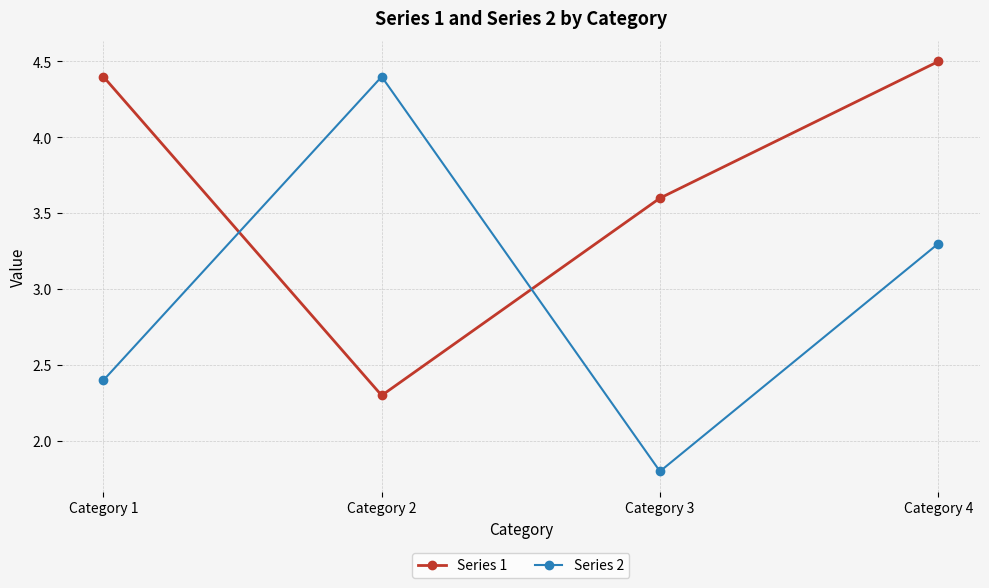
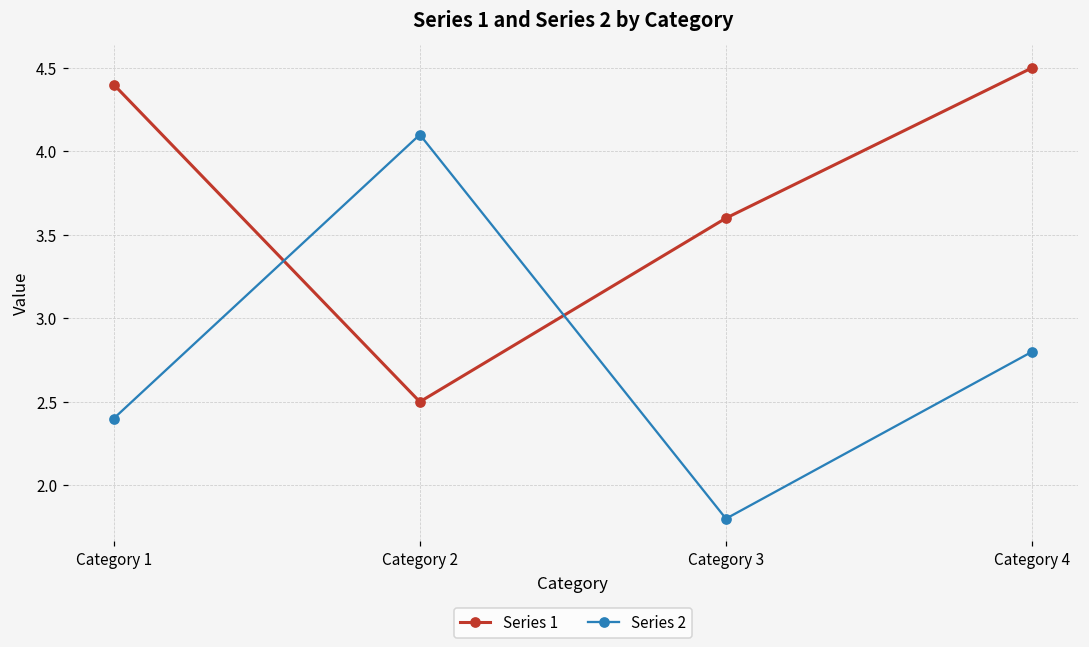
Series 1, Category 2: 2.3 -> 2.5
Series 2, Category 2: 4.4 -> 4.1
Series 2, Category 4: 3.3 -> 2.8
